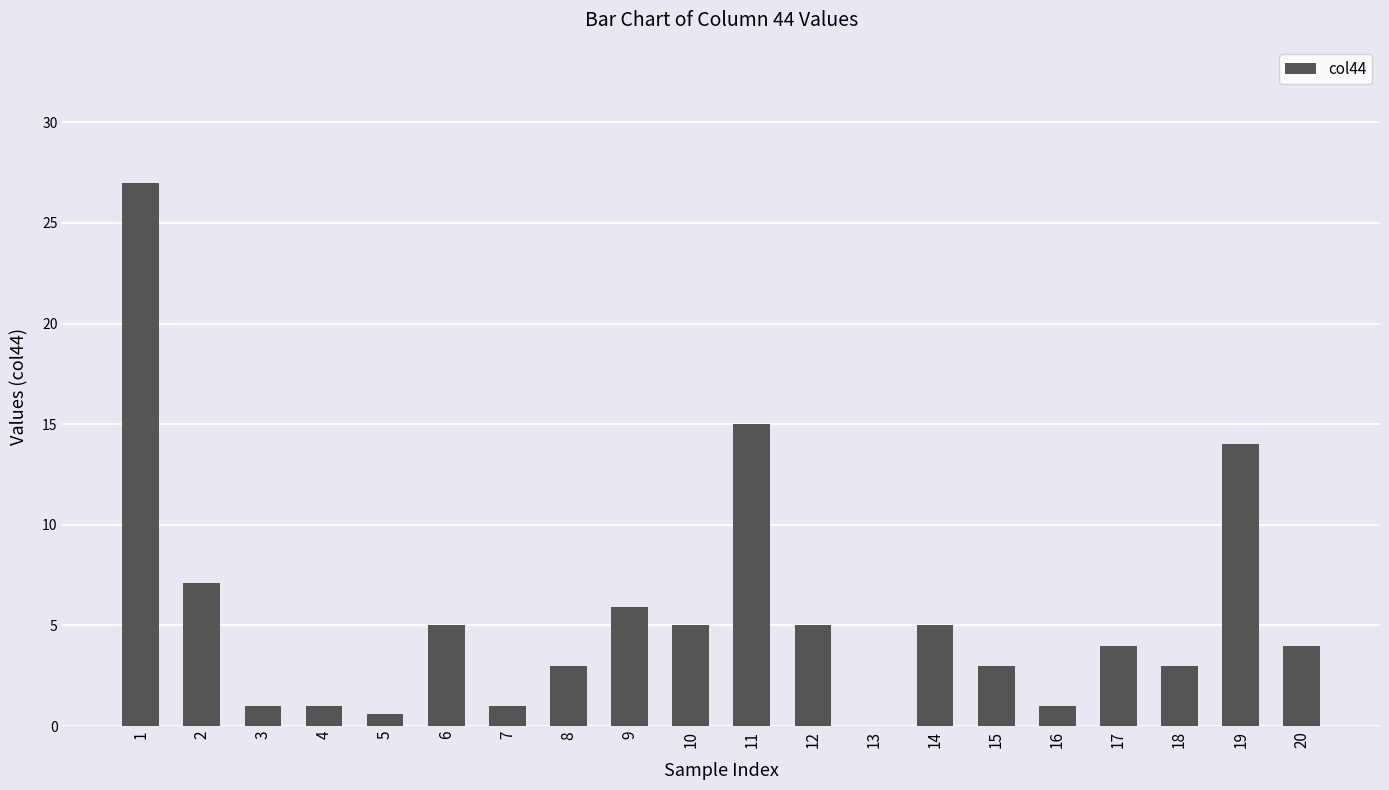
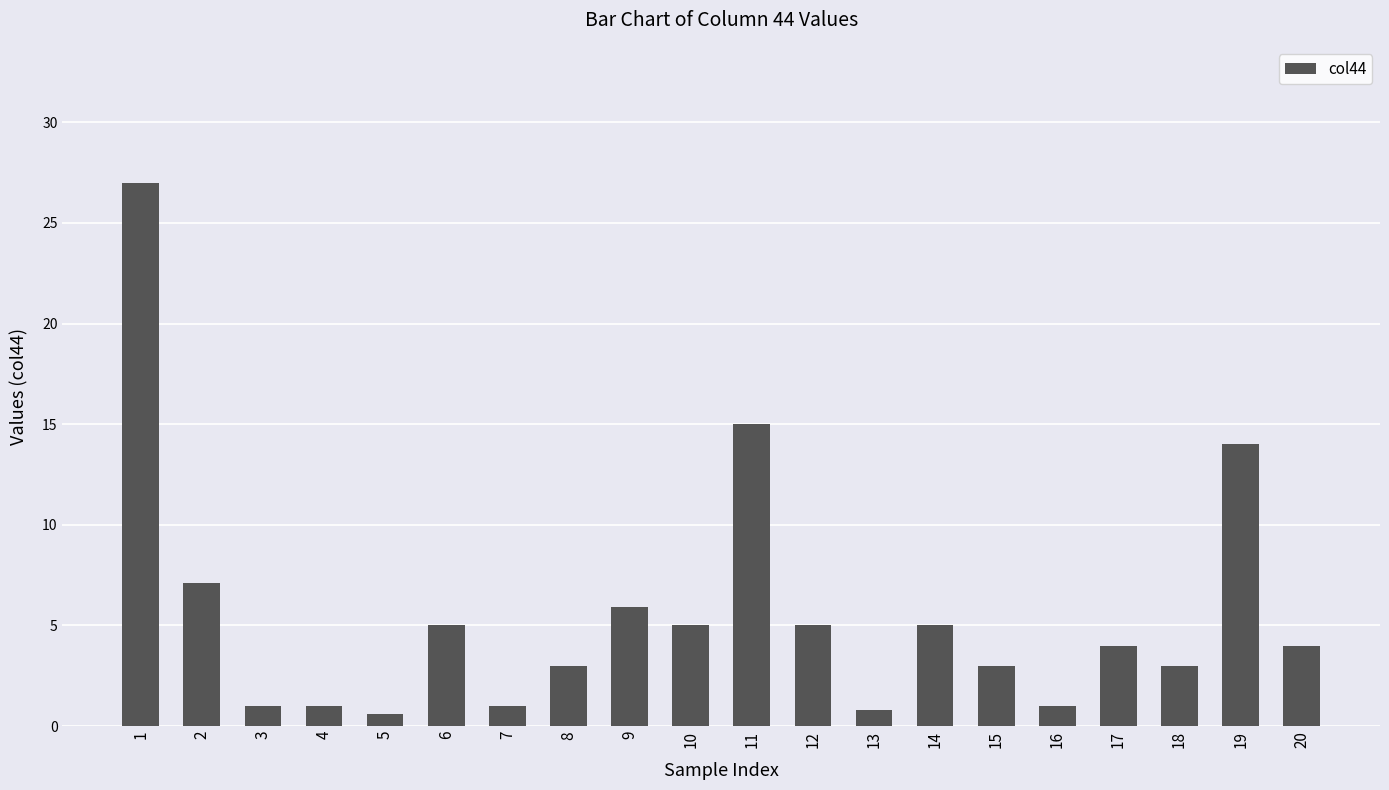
13: 0.0 -> 0.8
